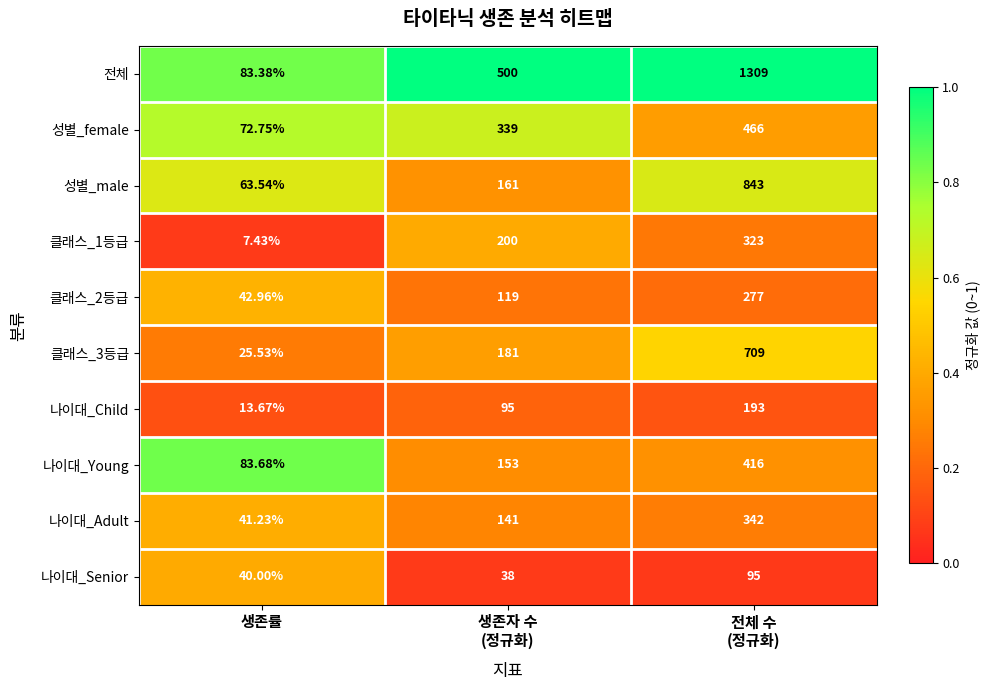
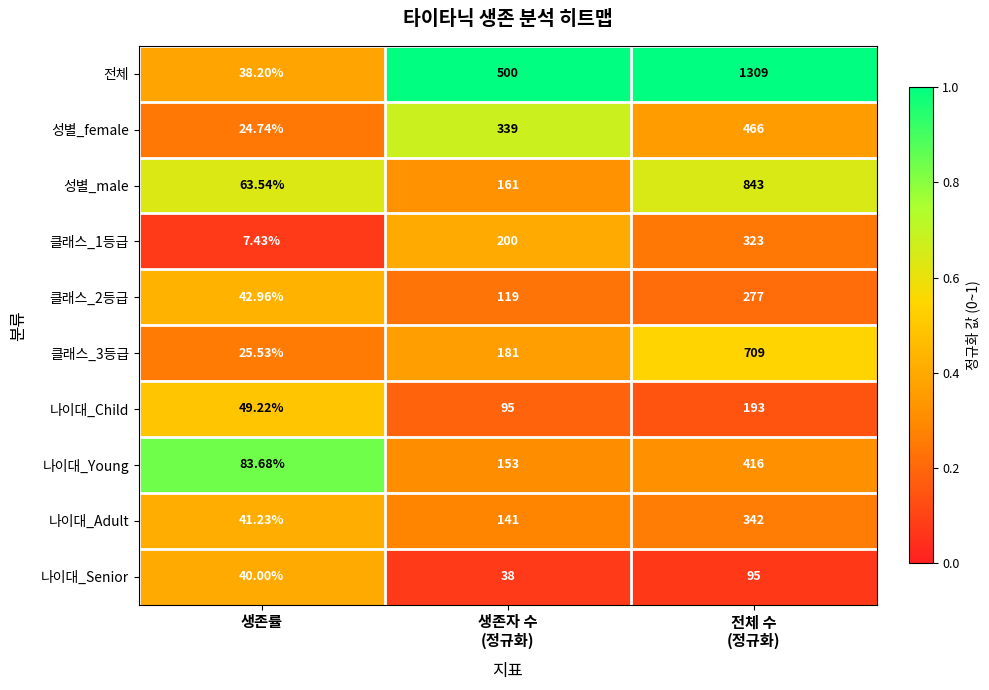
전체, 생존률: 83.38% -> 38.20%
성별_female, 생존률: 72.75% -> 24.74%
나이대_Child, 생존률: 13.67% -> 49.22%
